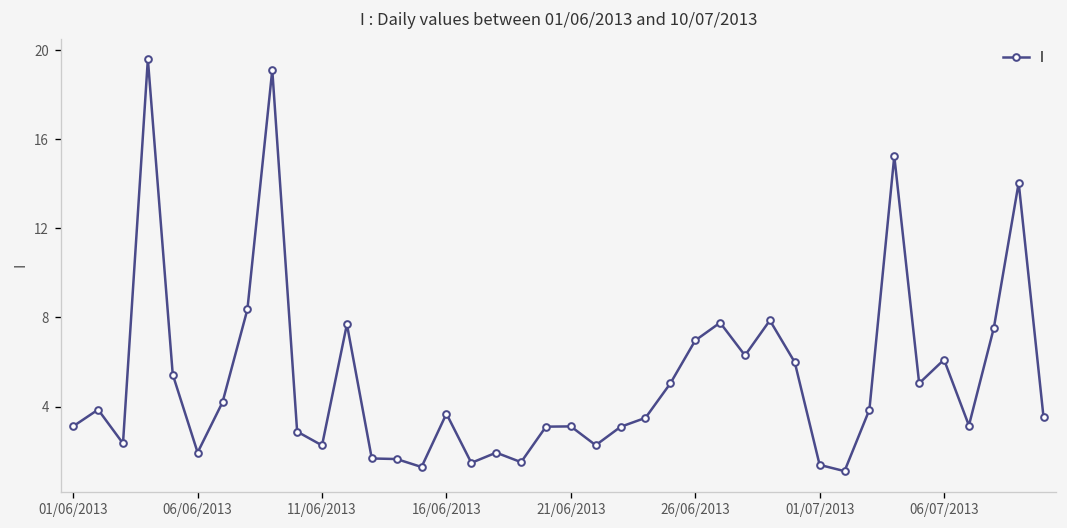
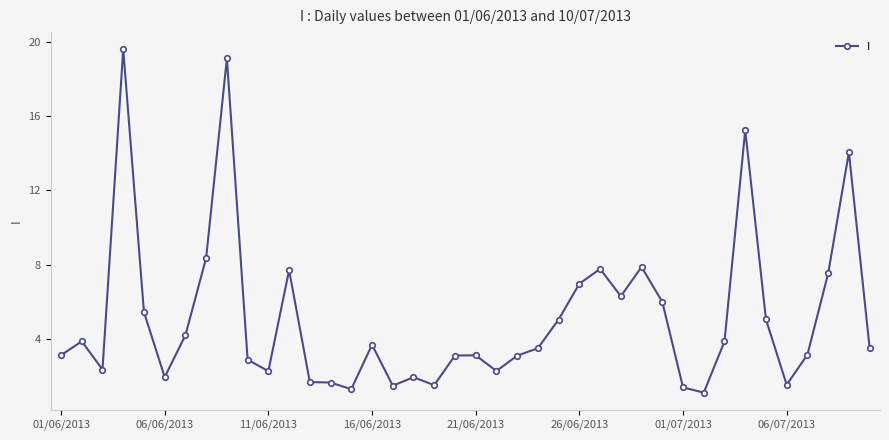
06/07/2013: 6.1 -> 1.5
